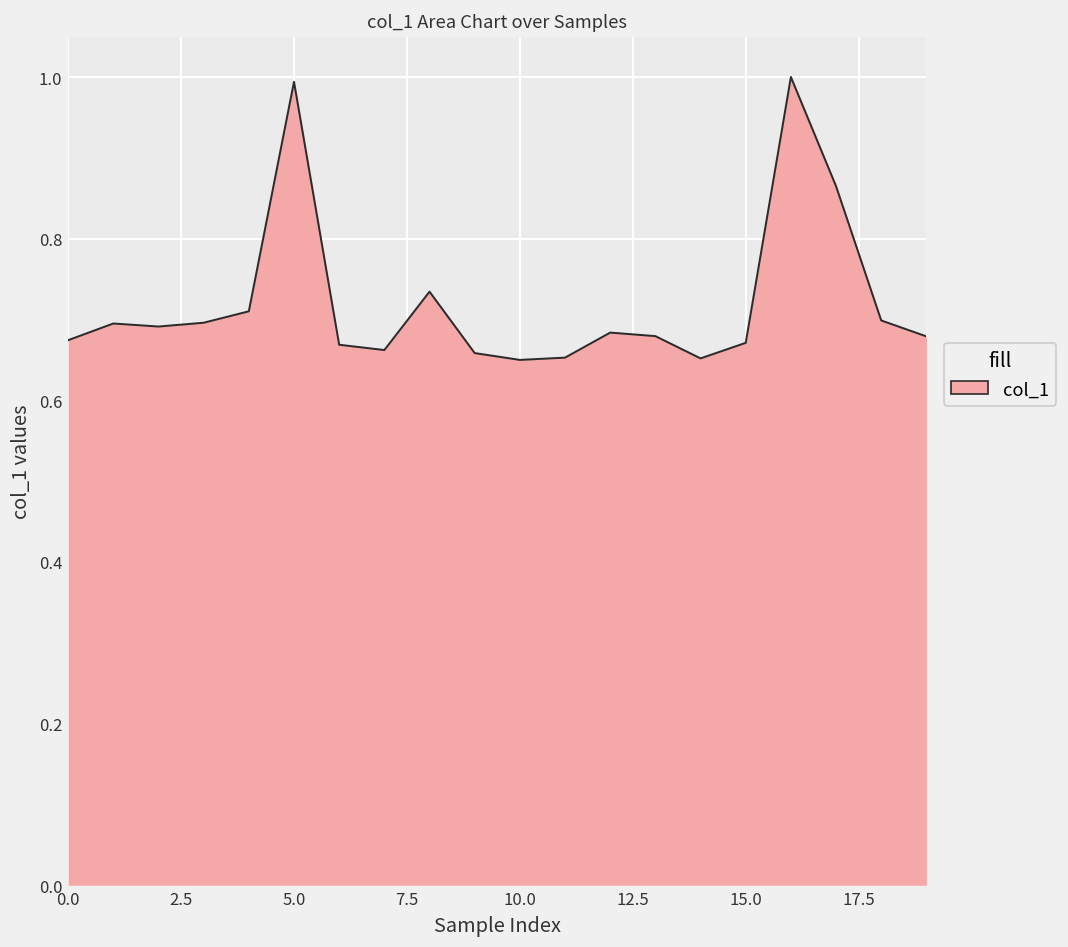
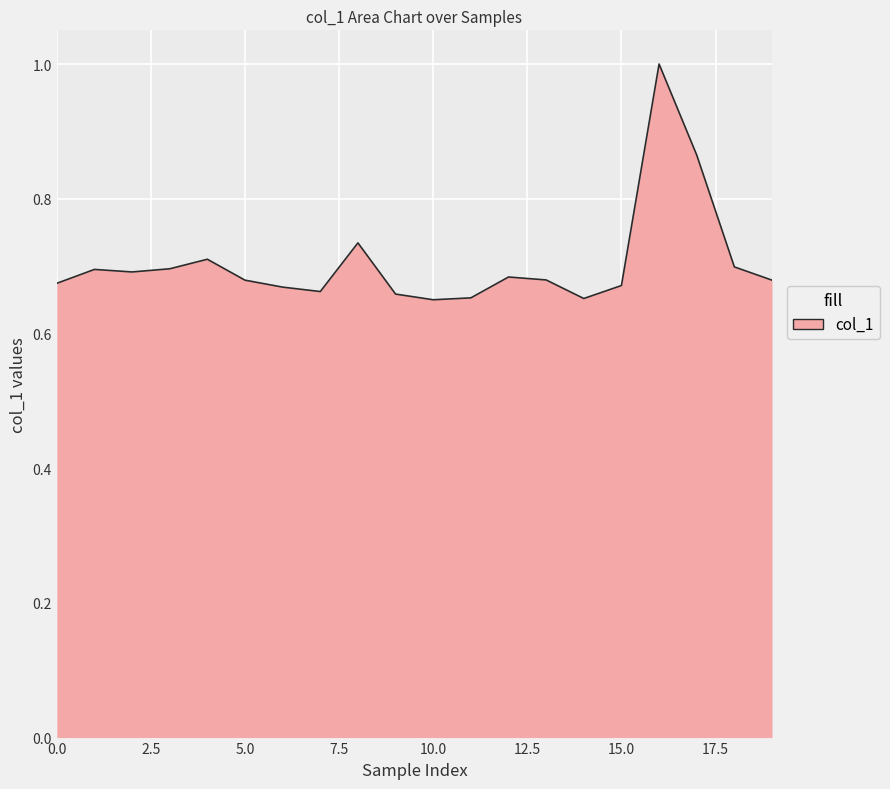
5.0: 0.99 -> 0.68
